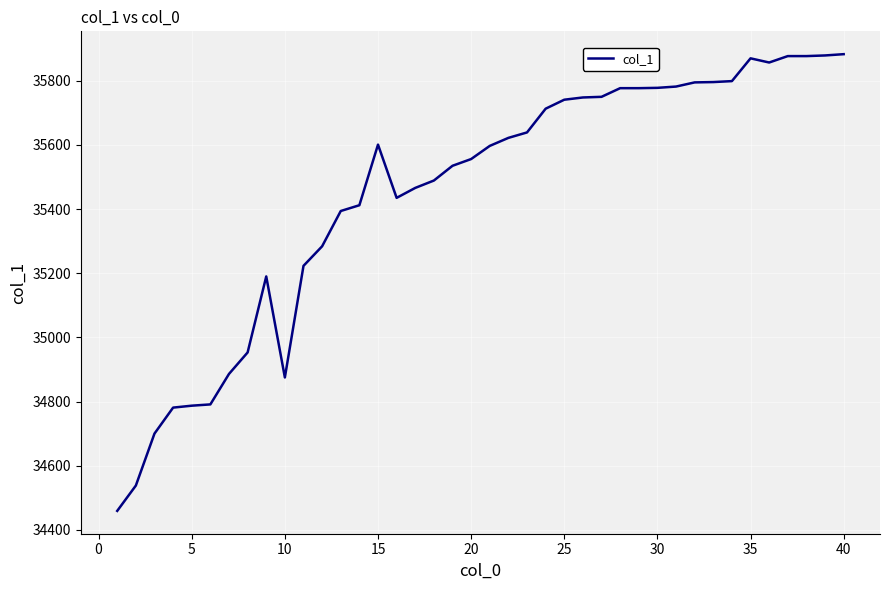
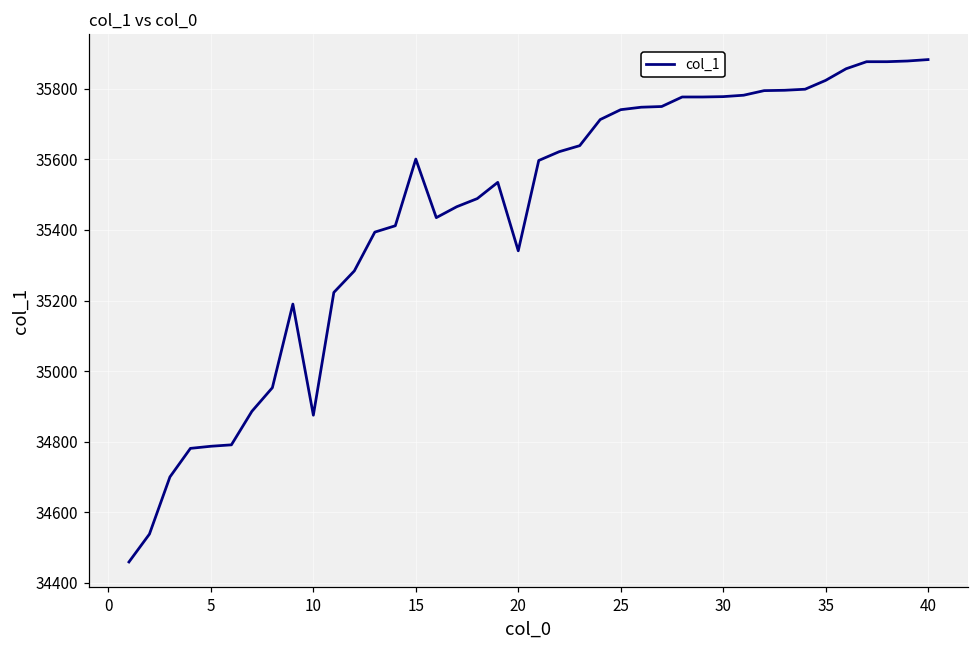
20: 35560 -> 35340
35: 35870 -> 35820
